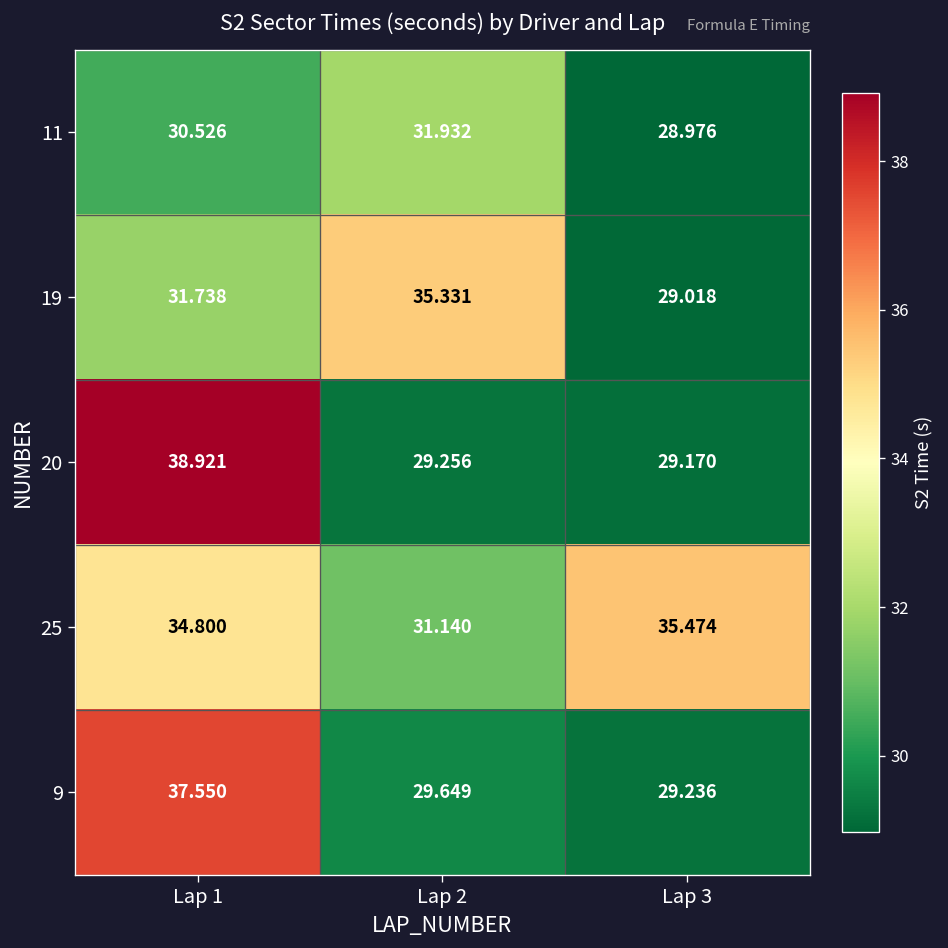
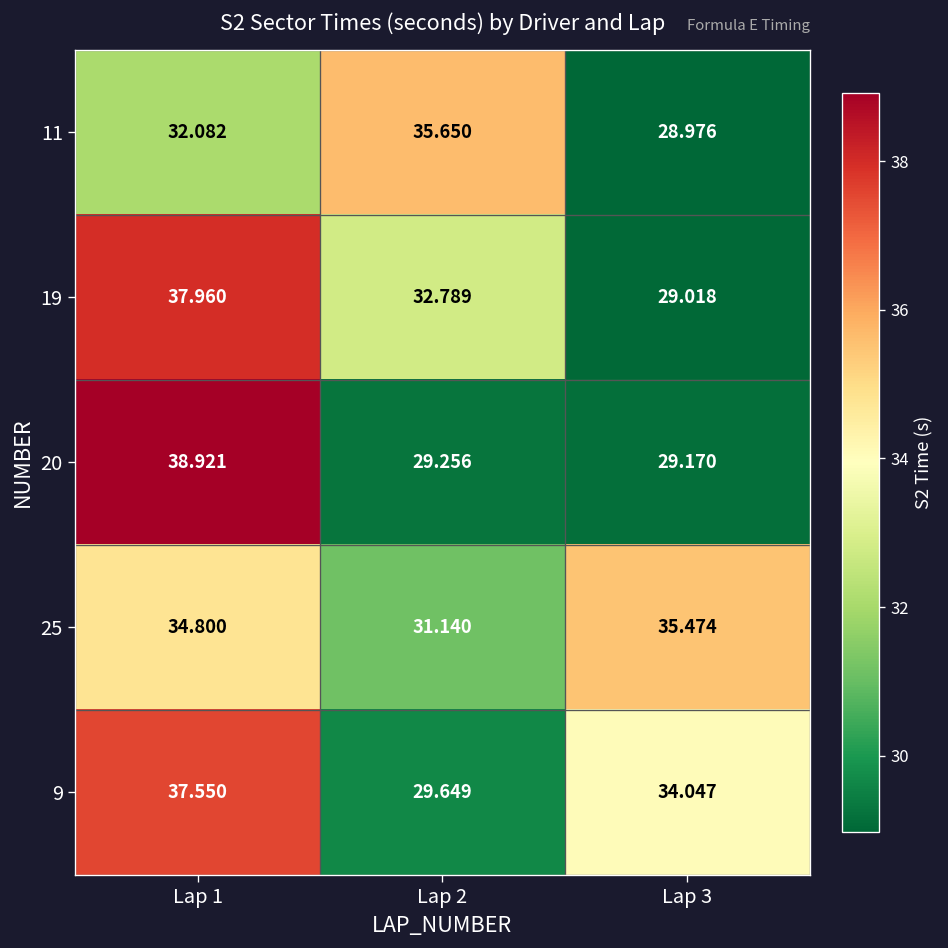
11, Lap 1: 30.526 -> 32.082
11, Lap 2: 31.932 -> 35.650
19, Lap 1: 31.738 -> 37.960
19, Lap 2: 35.331 -> 32.789
9, Lap 3: 29.236 -> 34.047
